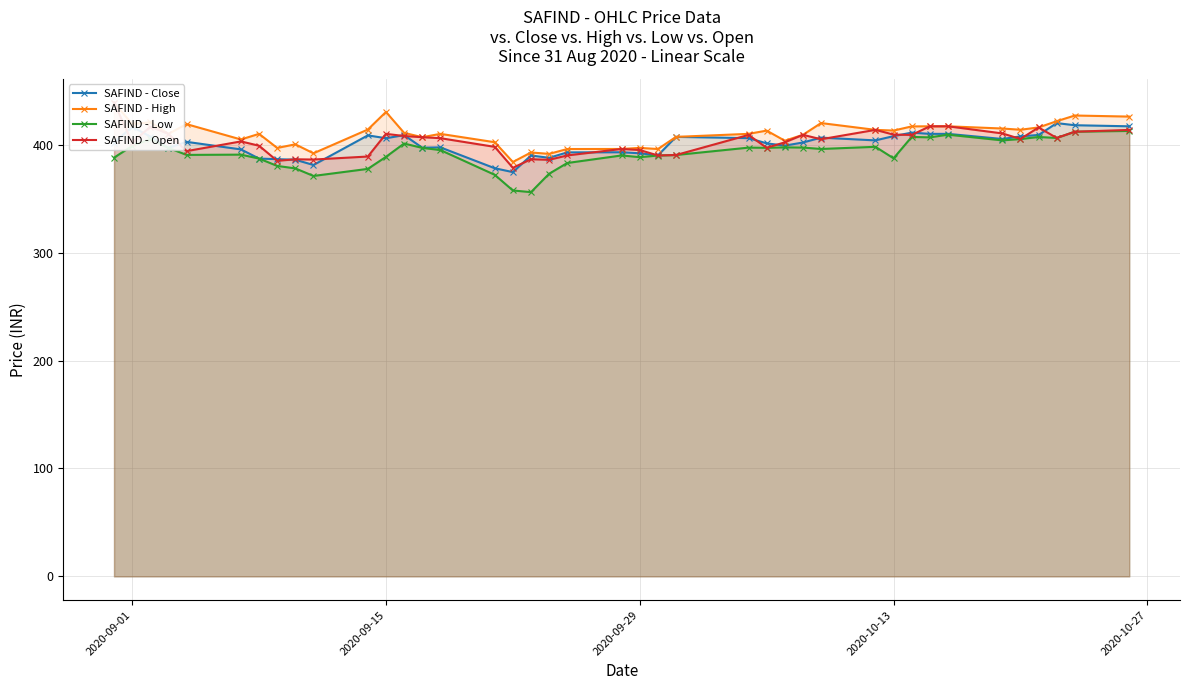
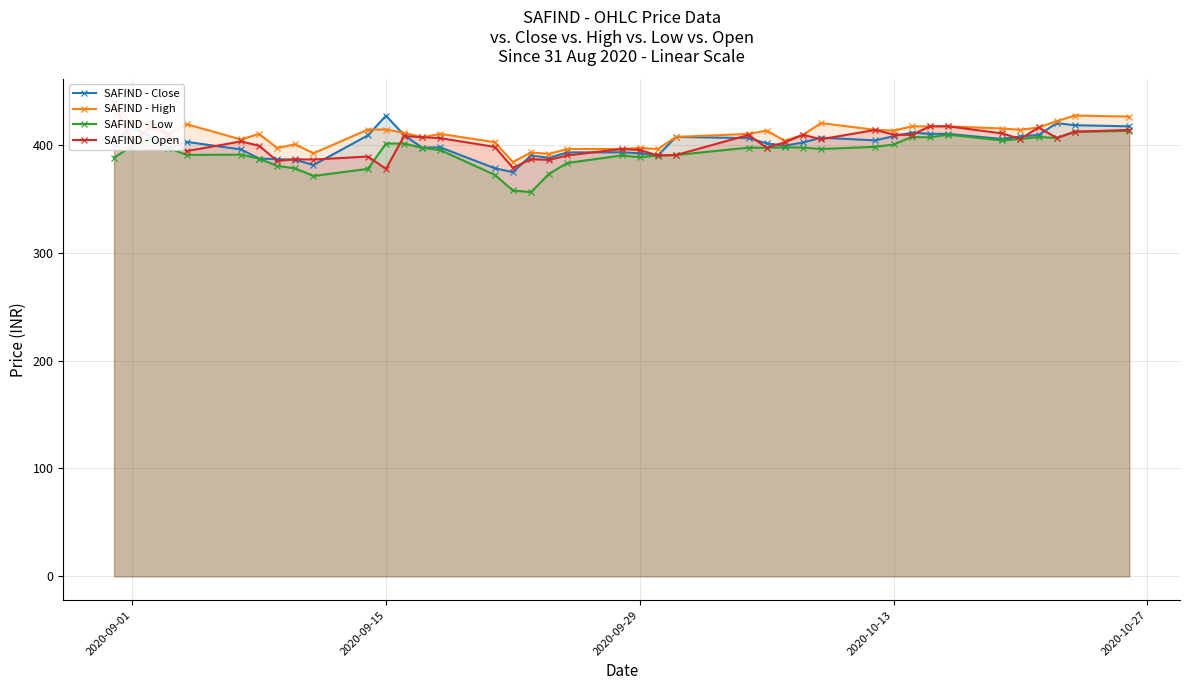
SAFIND - Close, 2020-09-15: 406 -> 427
SAFIND - High, 2020-09-15: 430 -> 414
SAFIND - Low, 2020-09-15: 389 -> 401
SAFIND - Open, 2020-09-15: 410 -> 378
SAFIND - Low, 2020-10-13: 387 -> 400
